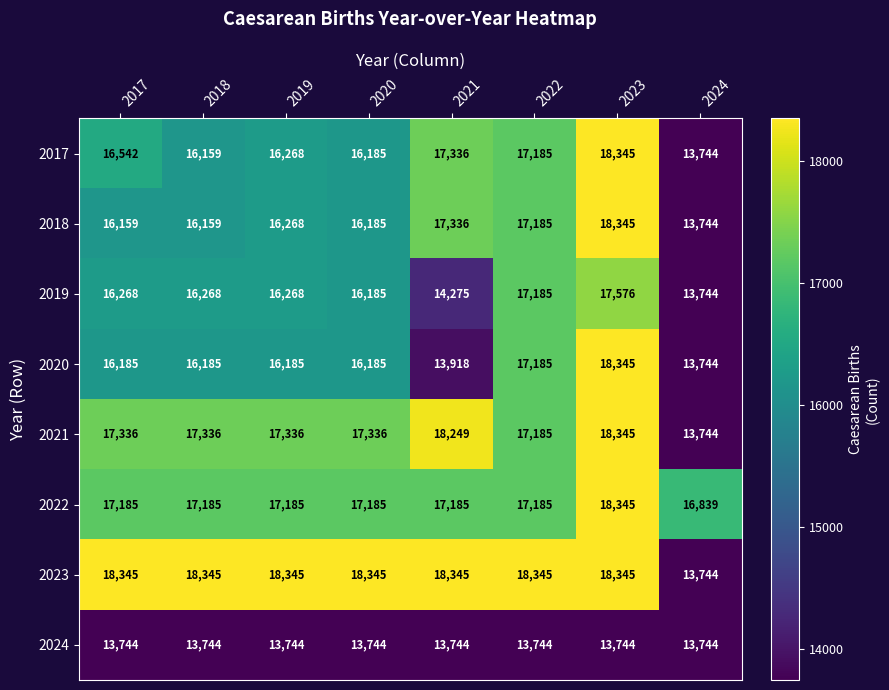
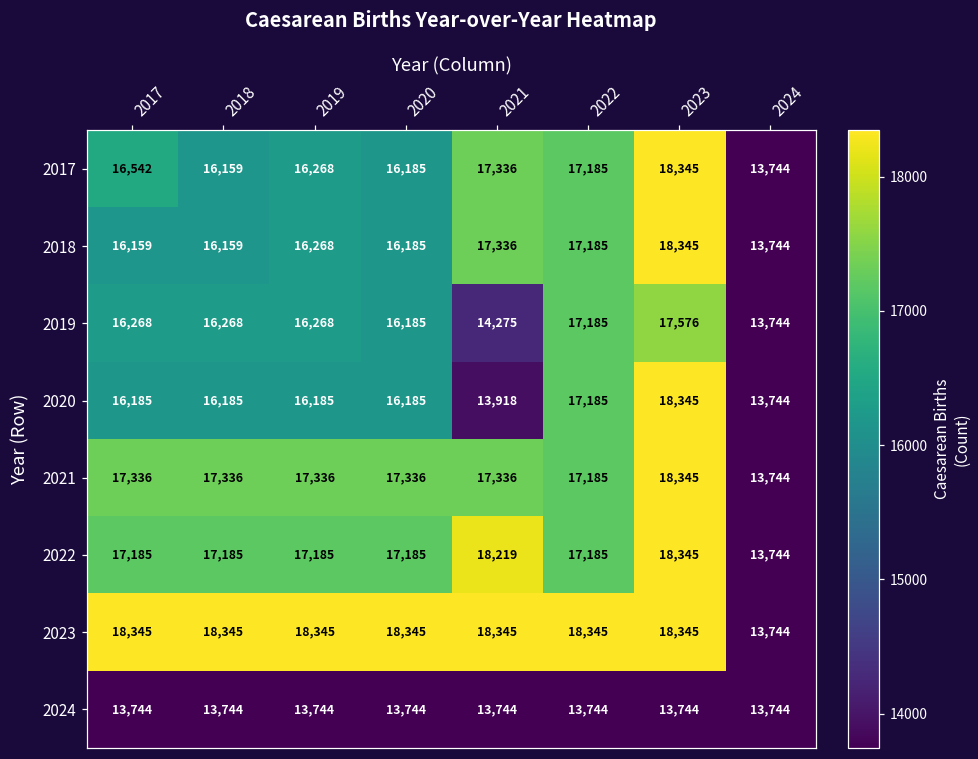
2021, 2021: 18,249 -> 17,336
2022, 2021: 17,185 -> 18,219
2022, 2024: 16,839 -> 13,744
